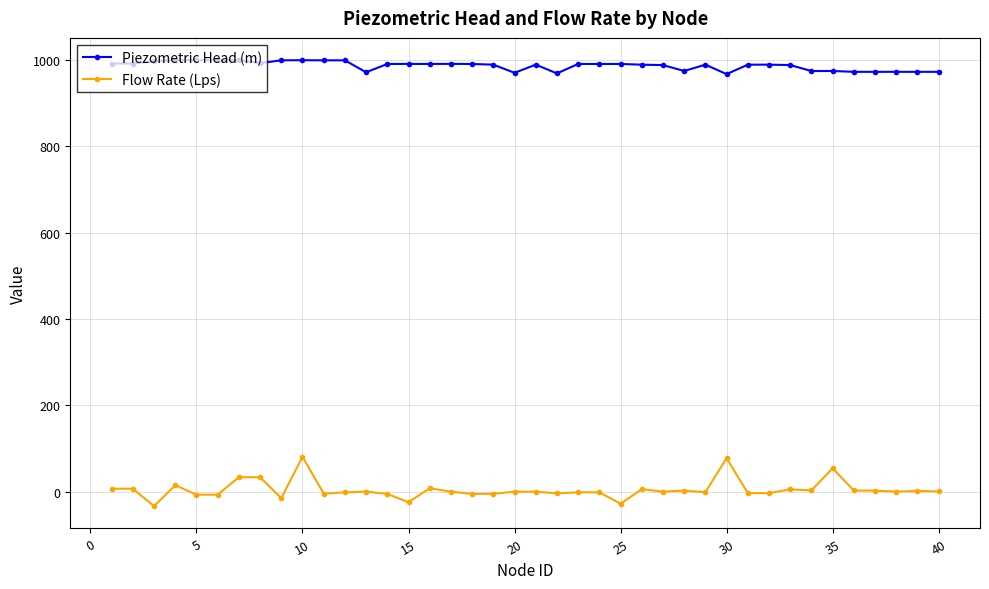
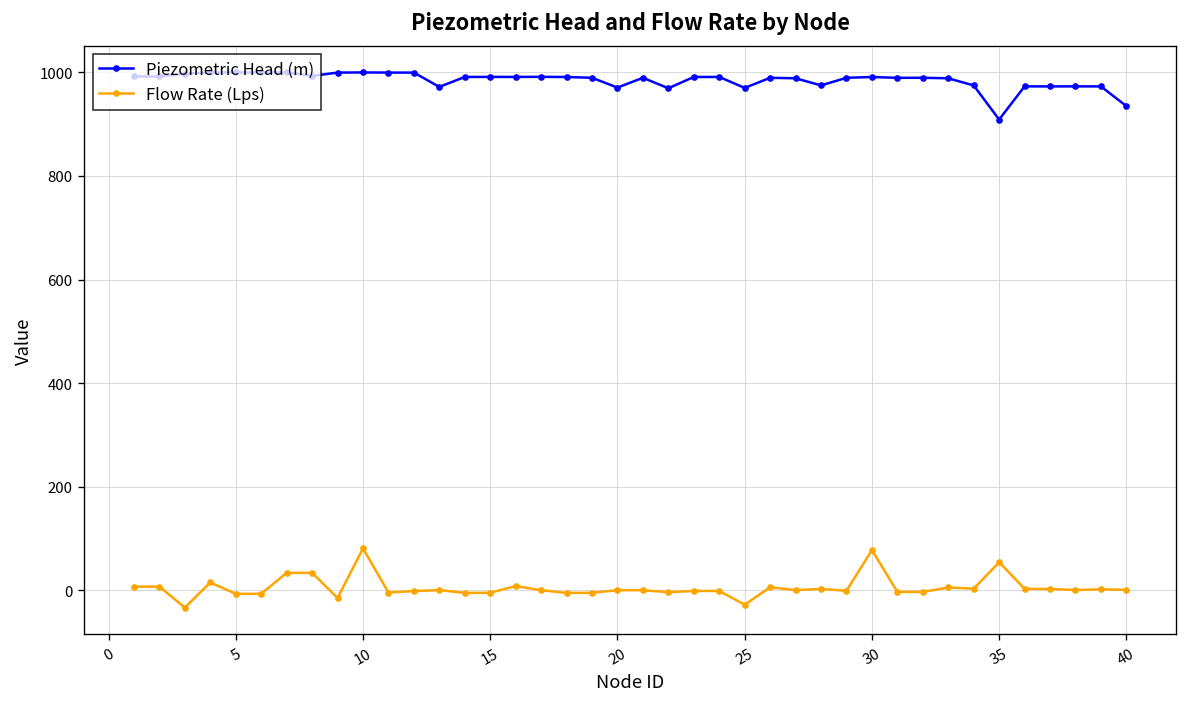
Flow Rate (Lps), 15: -20 -> 0
Piezometric Head (m), 25: 990 -> 970
Piezometric Head (m), 30: 970 -> 990
Piezometric Head (m), 35: 970 -> 910
Piezometric Head (m), 40: 970 -> 930
